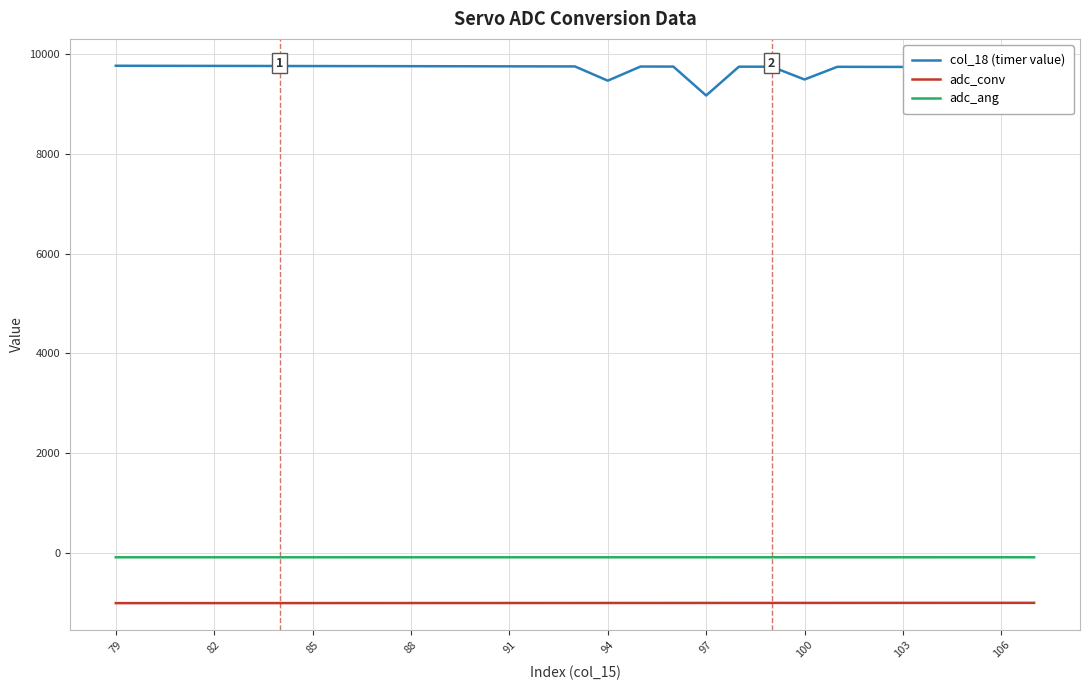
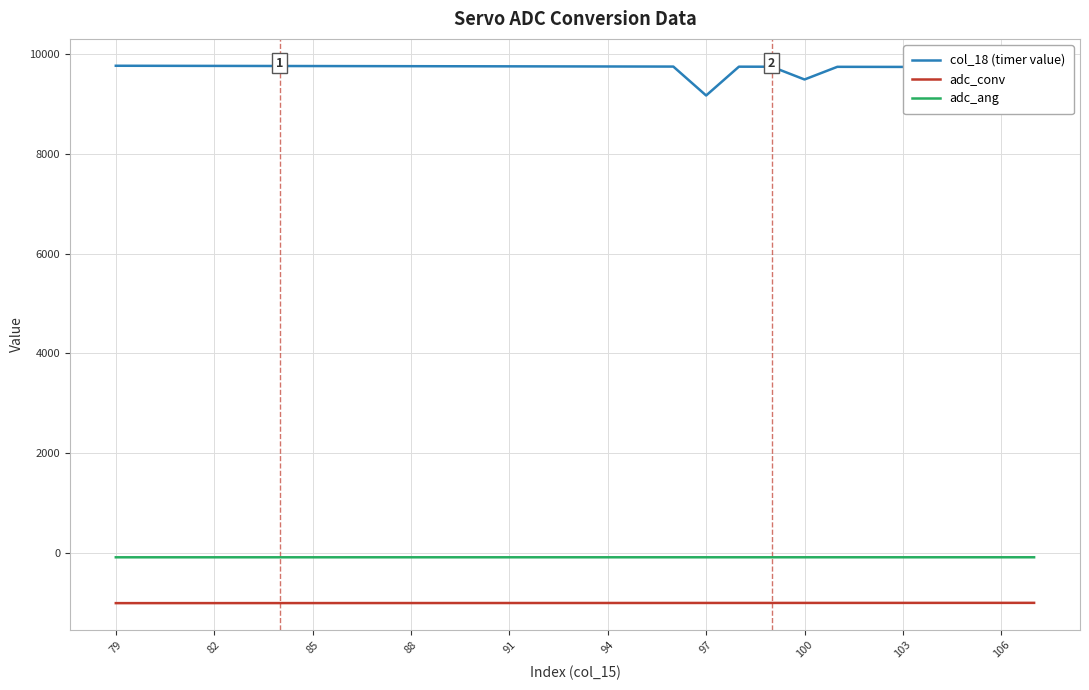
col_18 (timer value), 94: 9500 -> 9800
